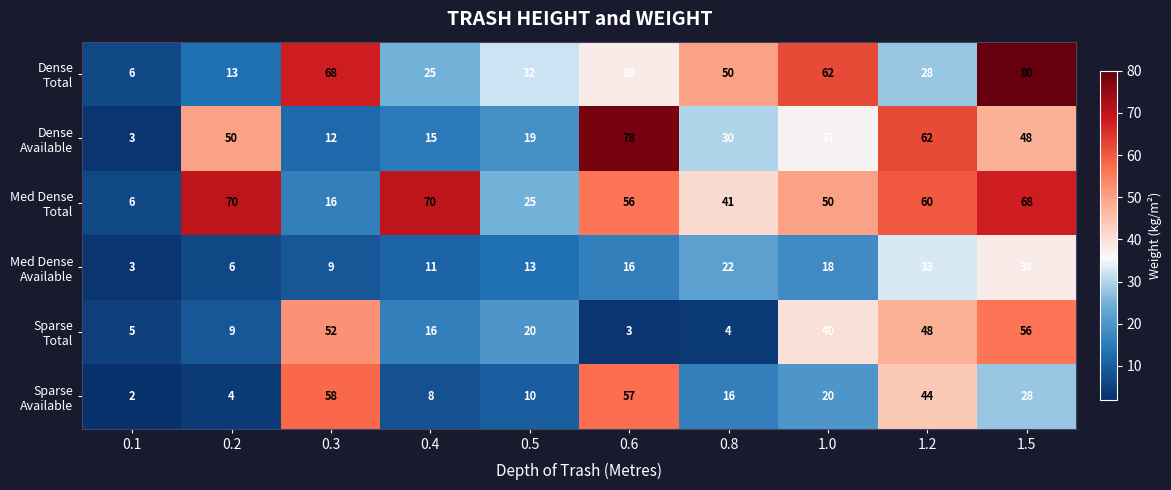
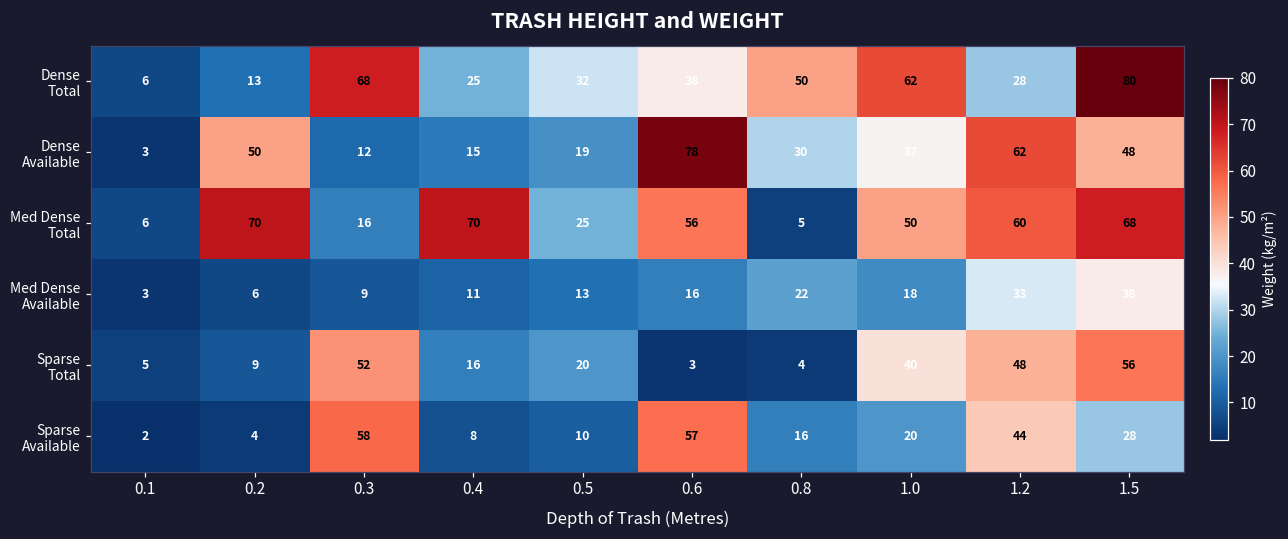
Med Dense Total, 0.8: 41 -> 5
